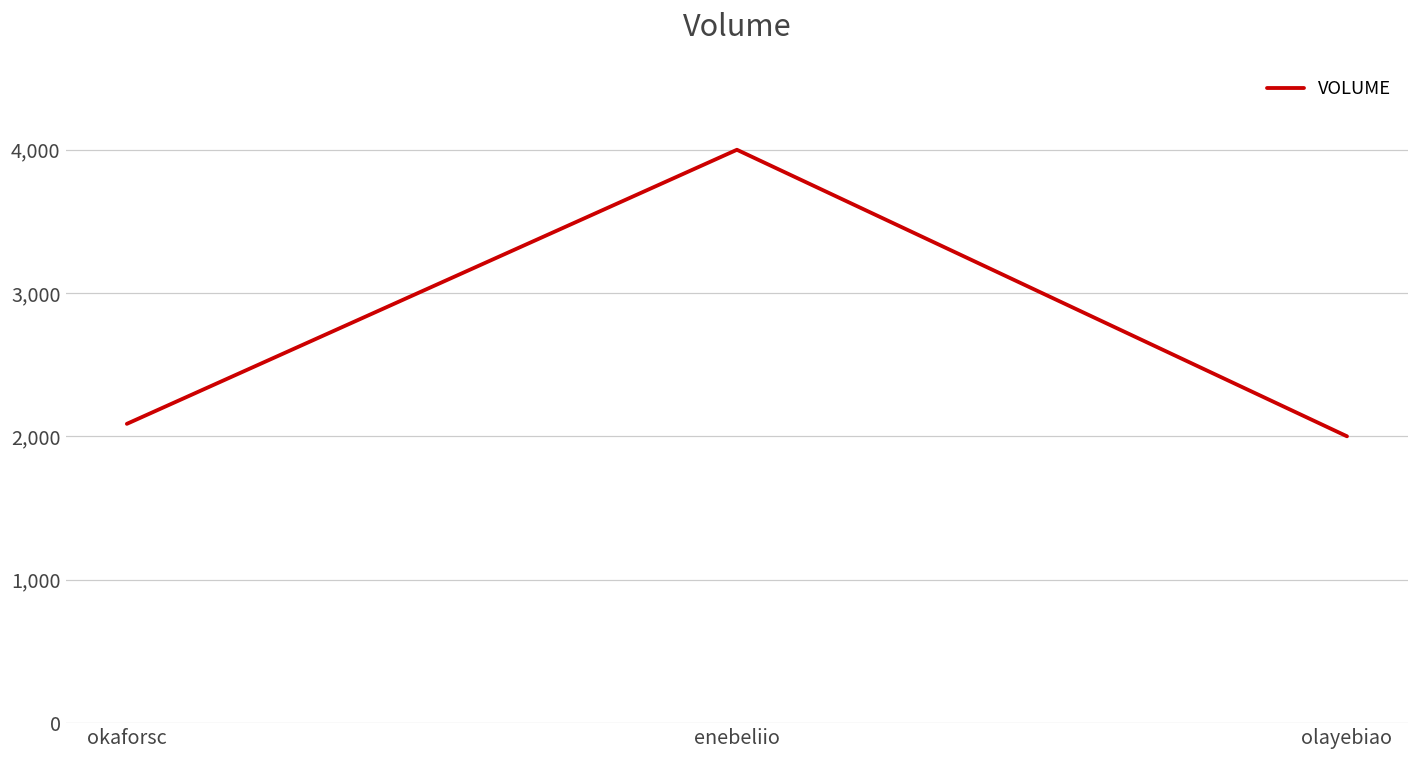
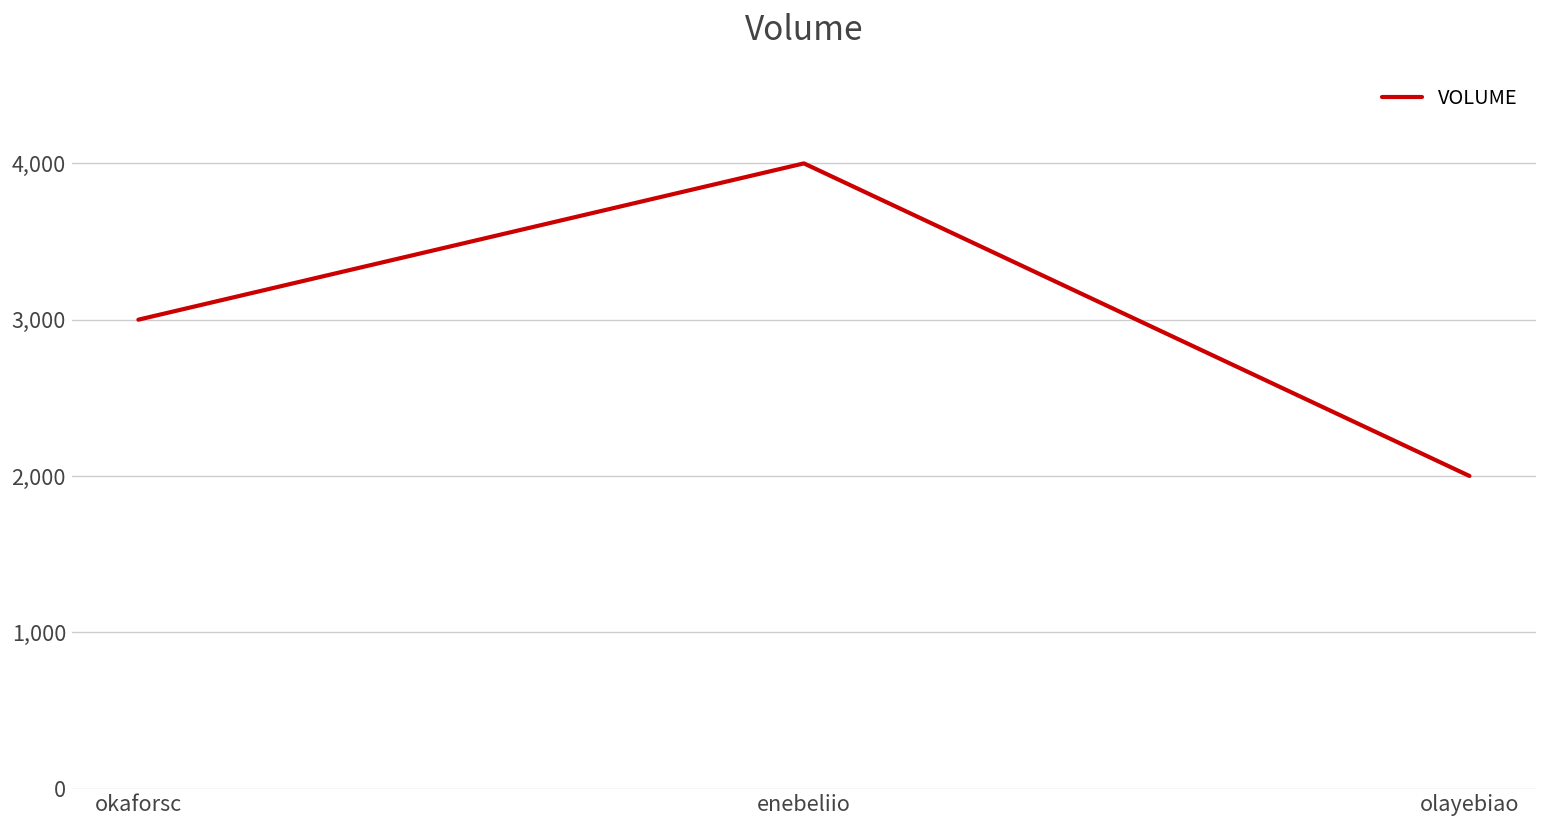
okaforsc: 2,090 -> 3,000
